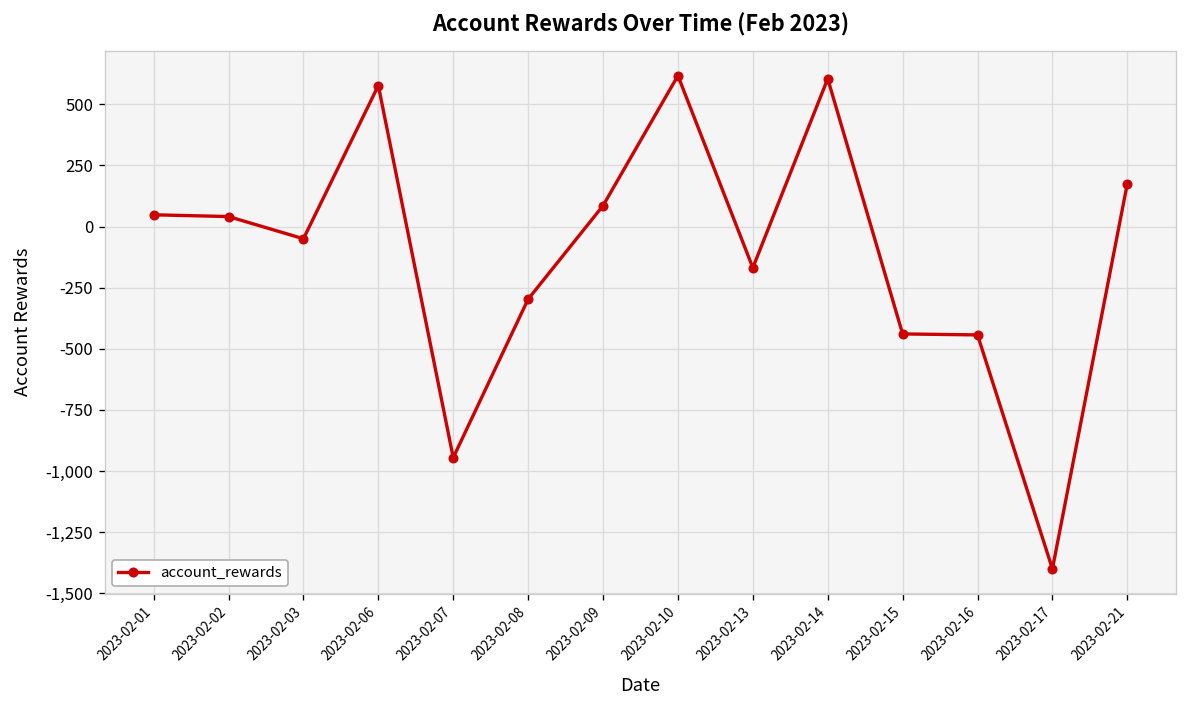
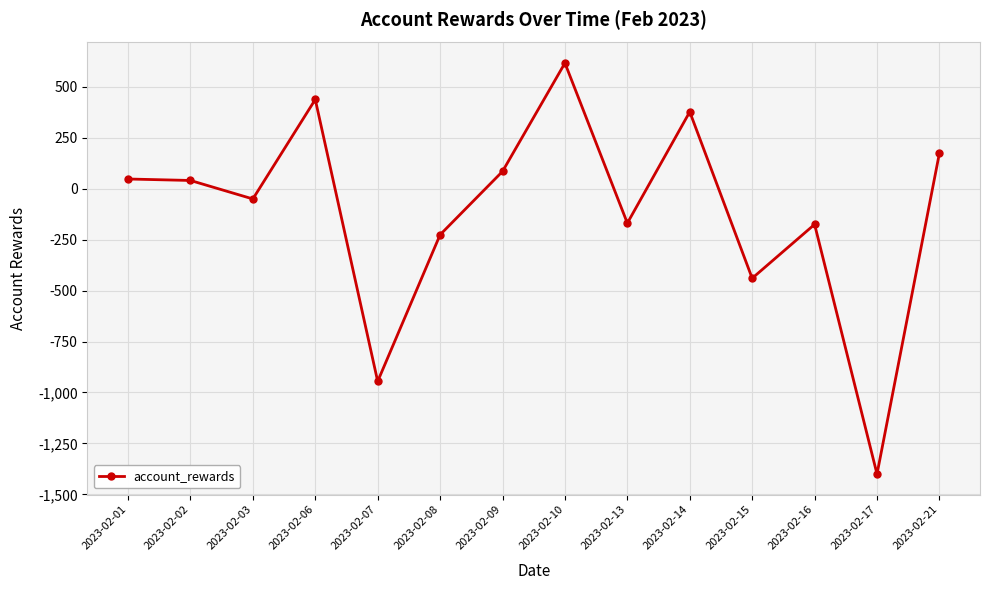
2023-02-06: 580 -> 440
2023-02-08: -300 -> -230
2023-02-14: 600 -> 380
2023-02-16: -440 -> -170
